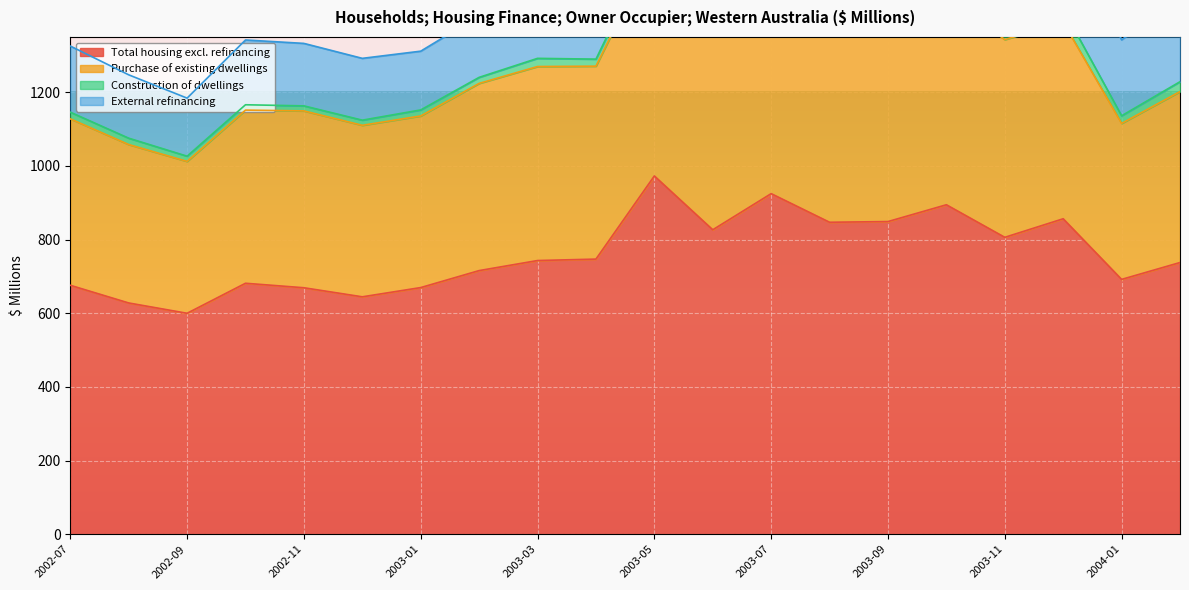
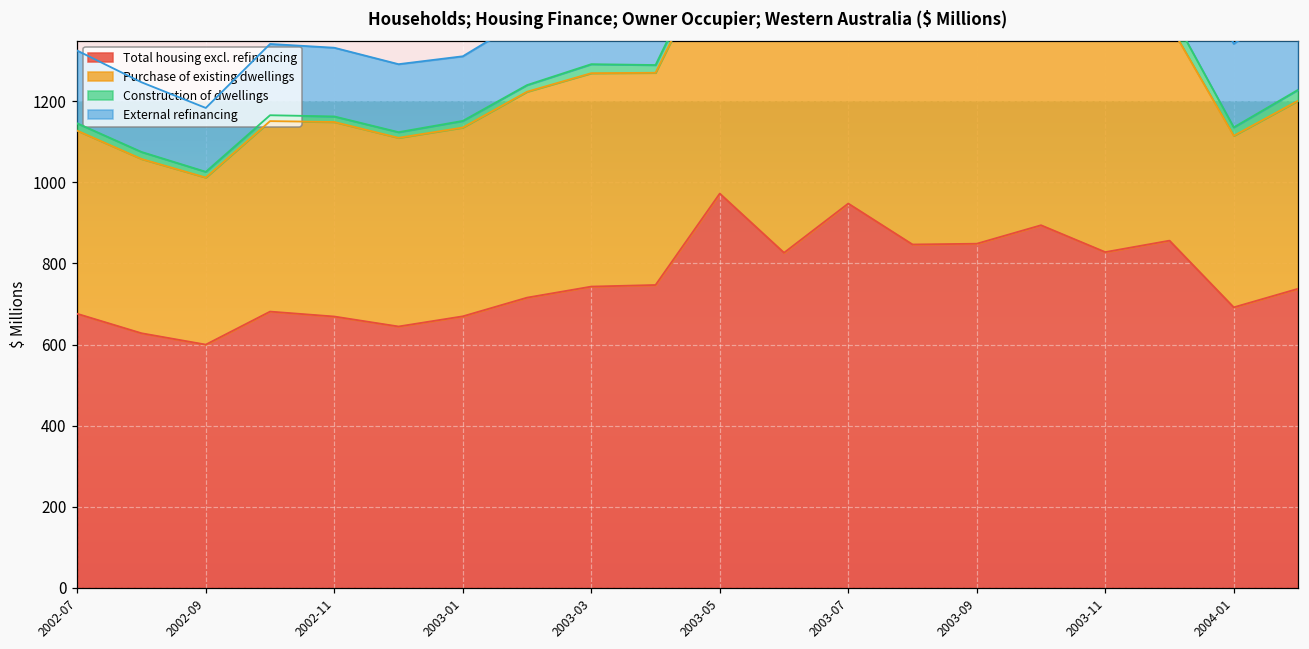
Total housing excl. refinancing, 2003-07: 920 -> 950
Total housing excl. refinancing, 2003-11: 810 -> 830
